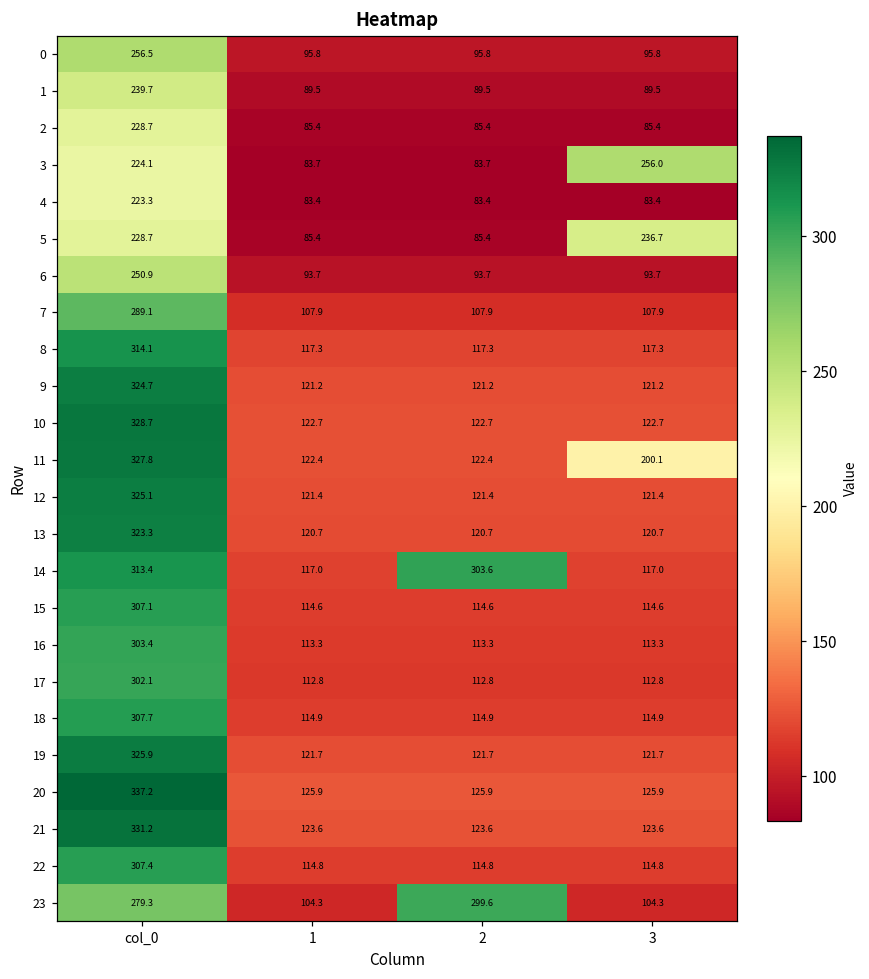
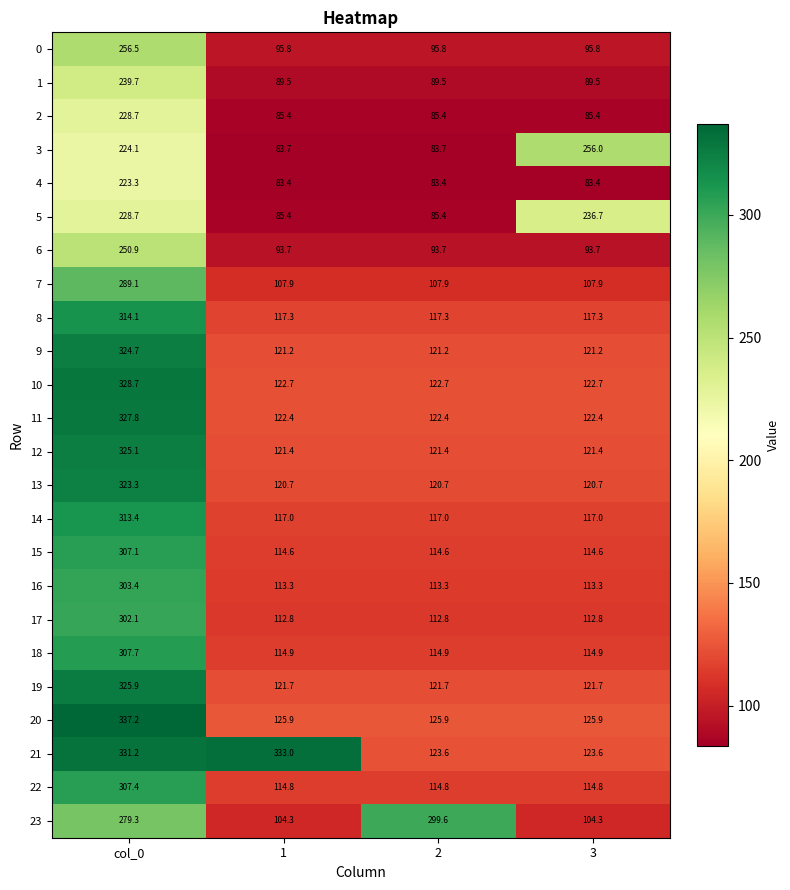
11, 3: 200.1 -> 122.4
14, 2: 303.6 -> 117.0
21, 1: 123.6 -> 333.0
